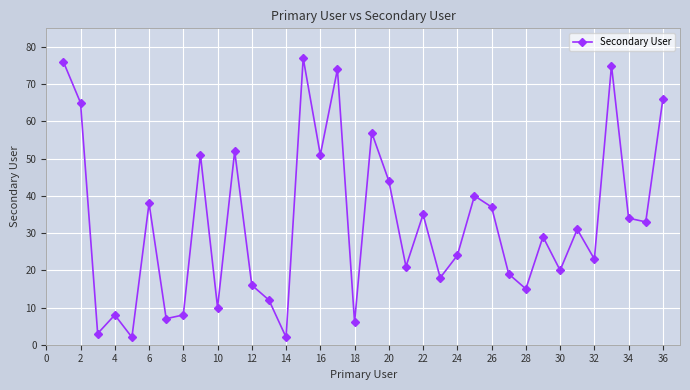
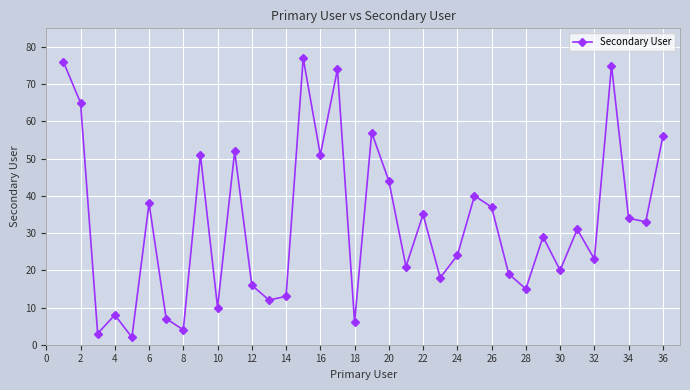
8: 8 -> 4
14: 2 -> 13
36: 66 -> 56
